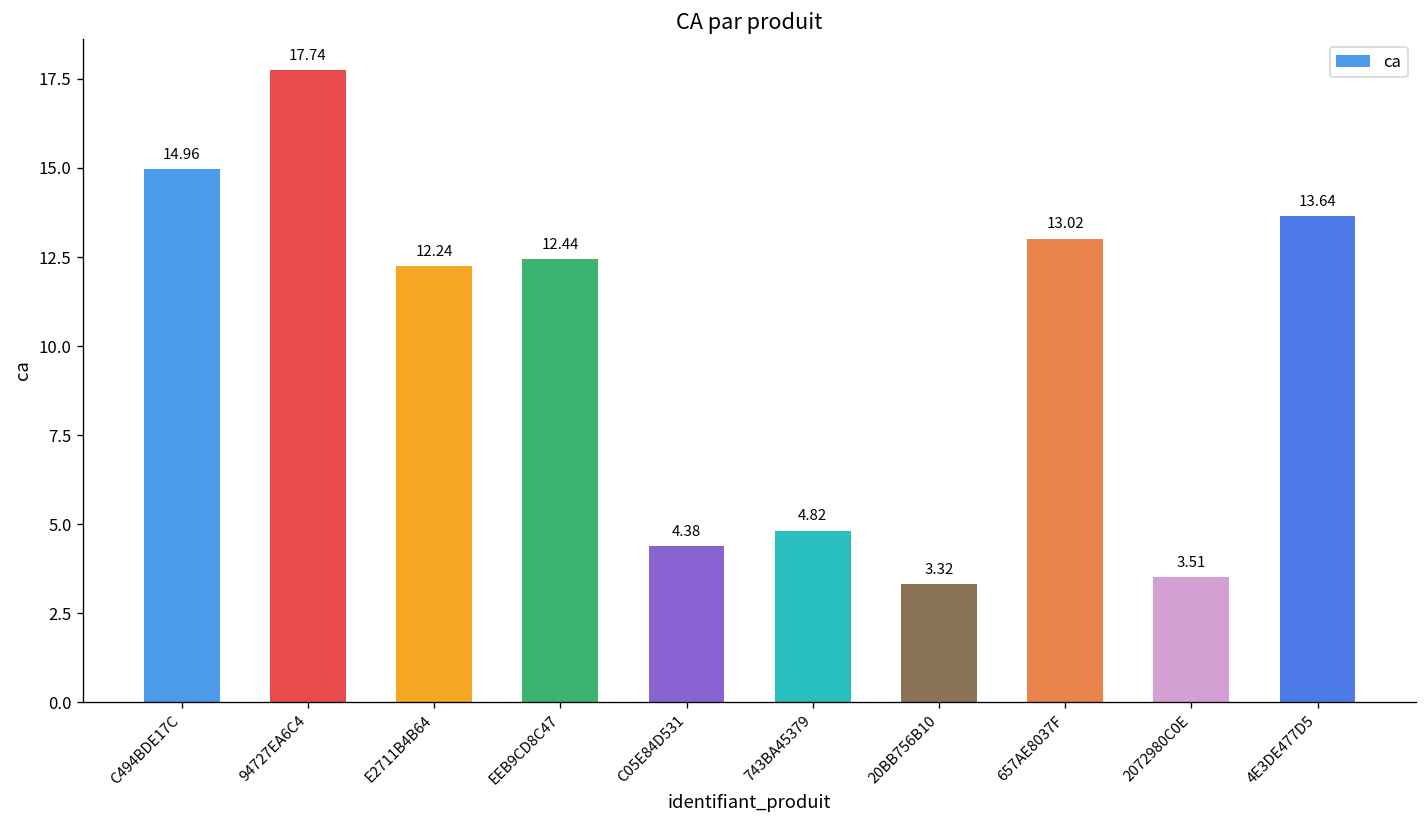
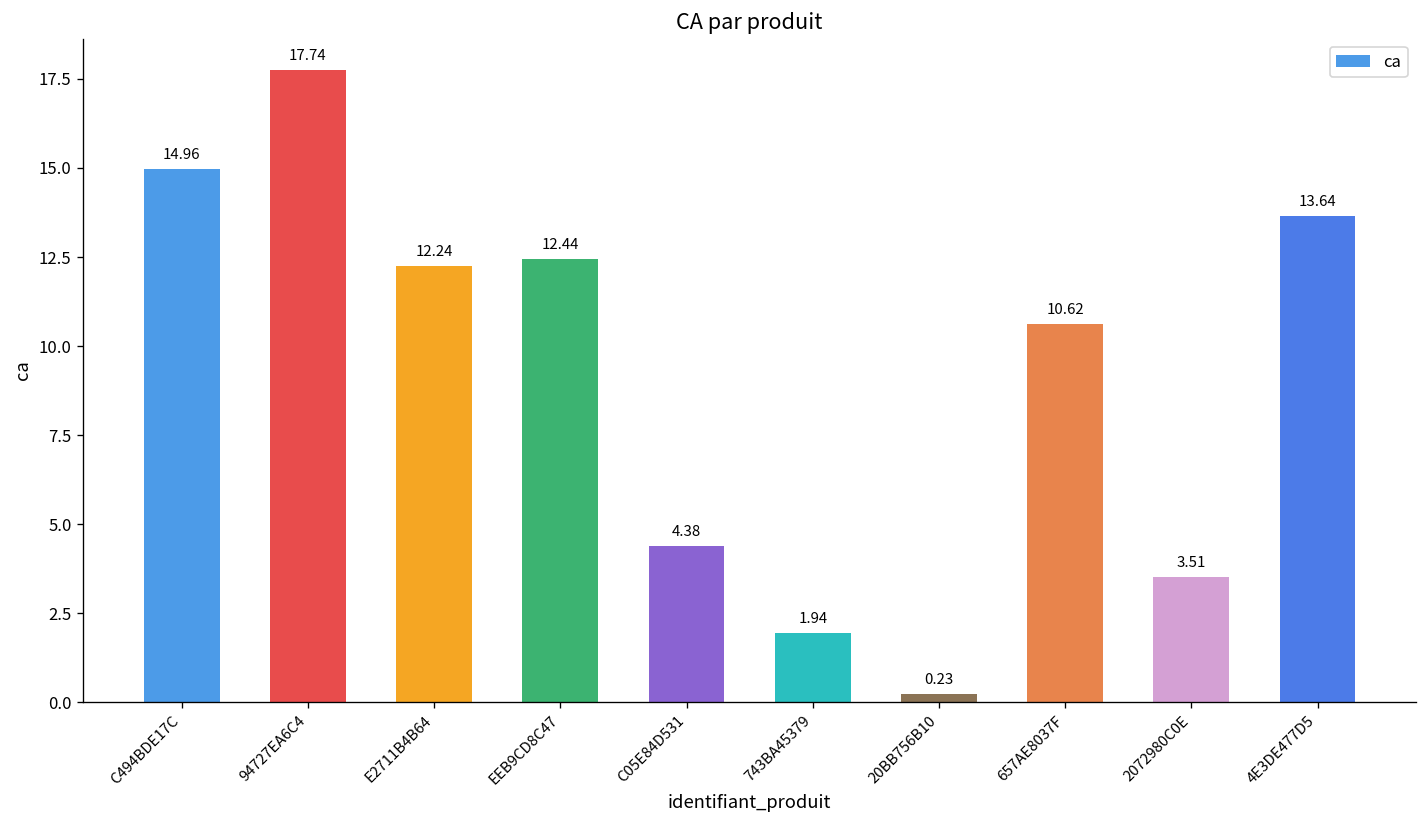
743BA45379: 4.82 -> 1.94
20BB756B10: 3.32 -> 0.23
657AE8037F: 13.02 -> 10.62
